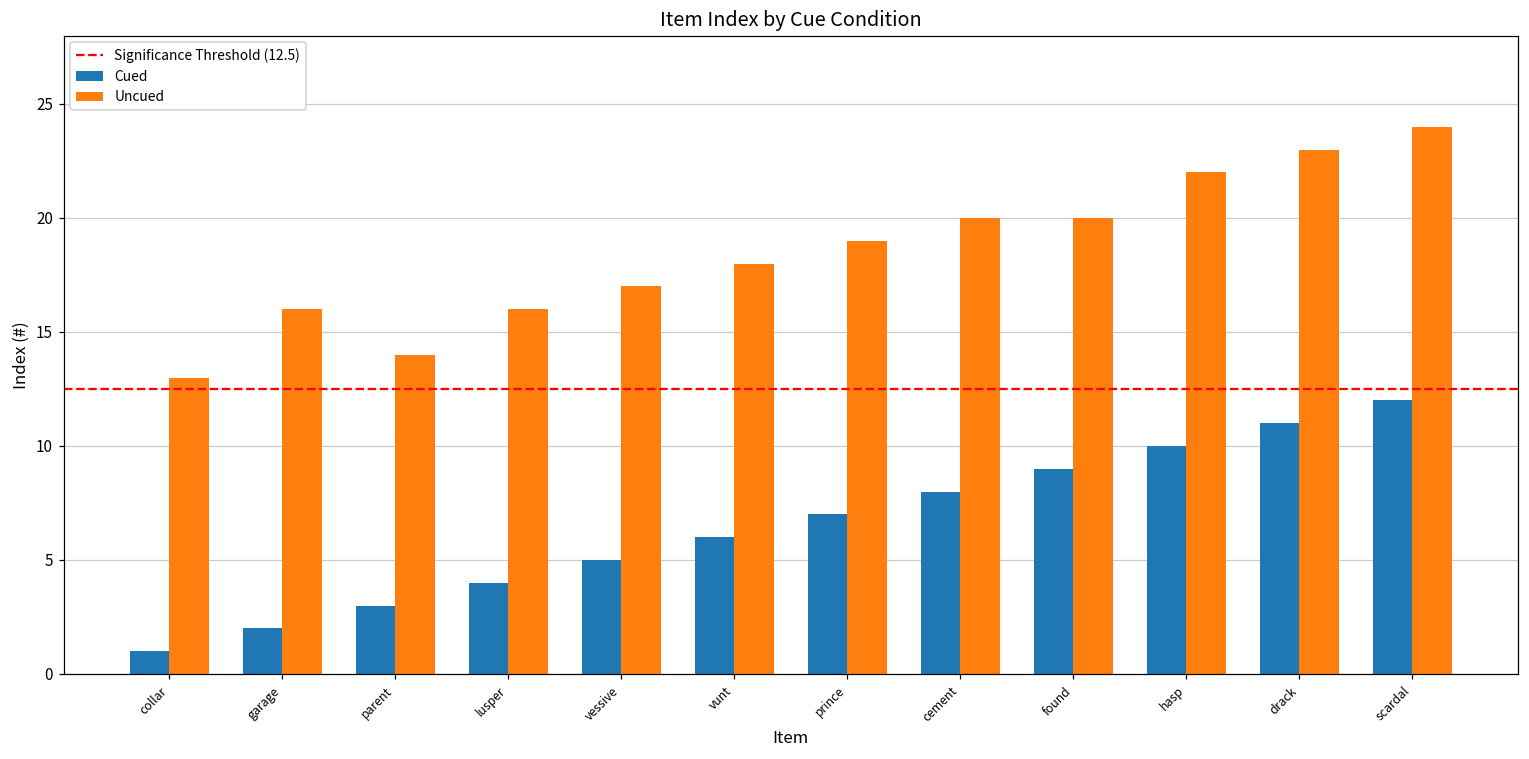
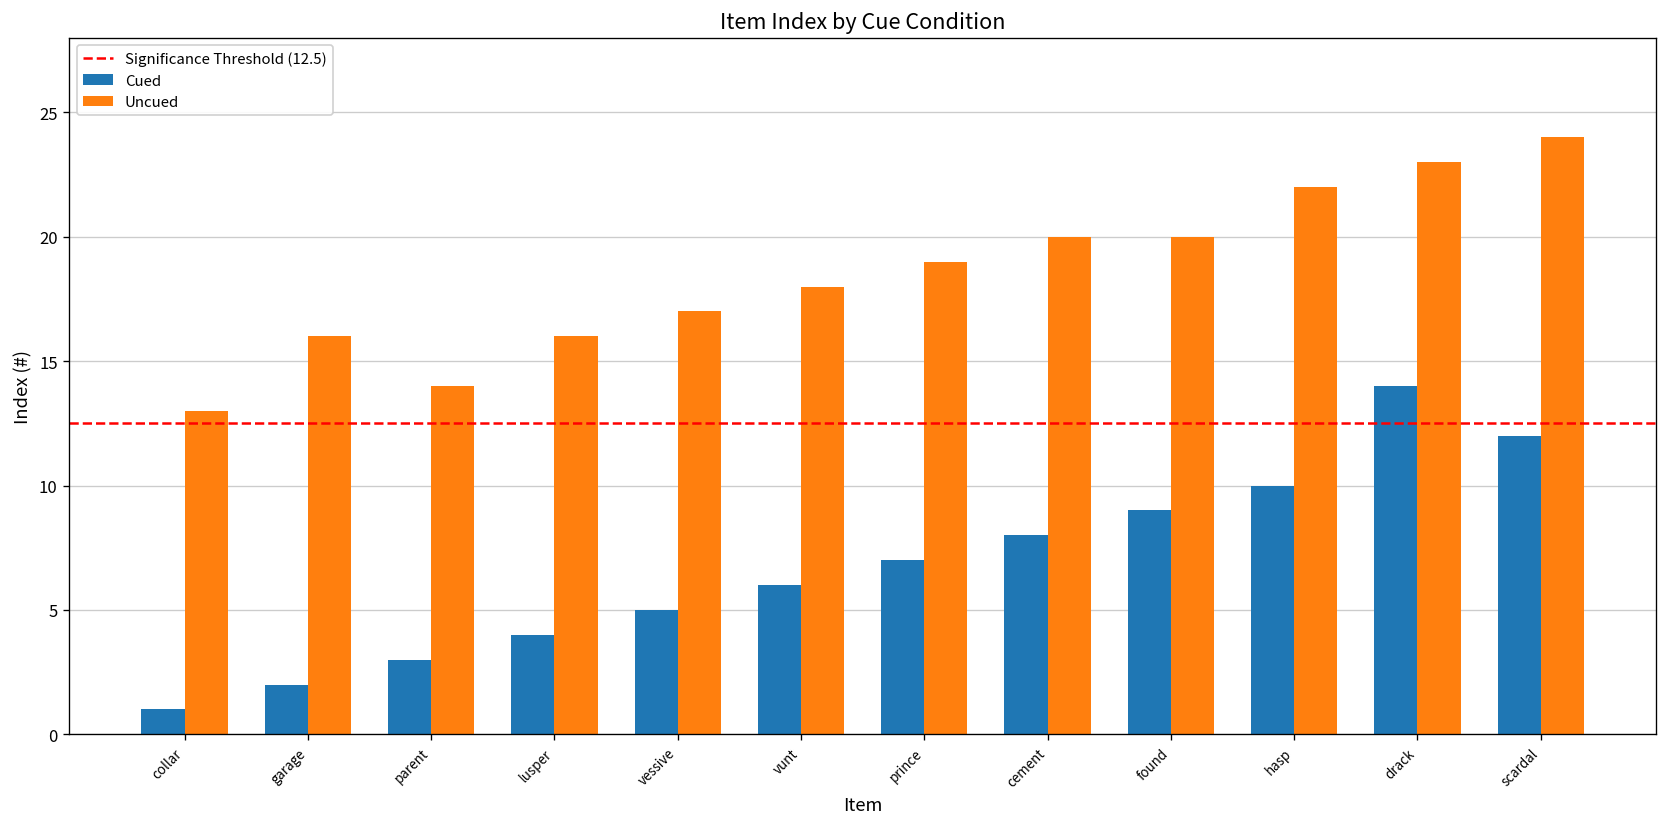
Cued, drack: 11 -> 14
